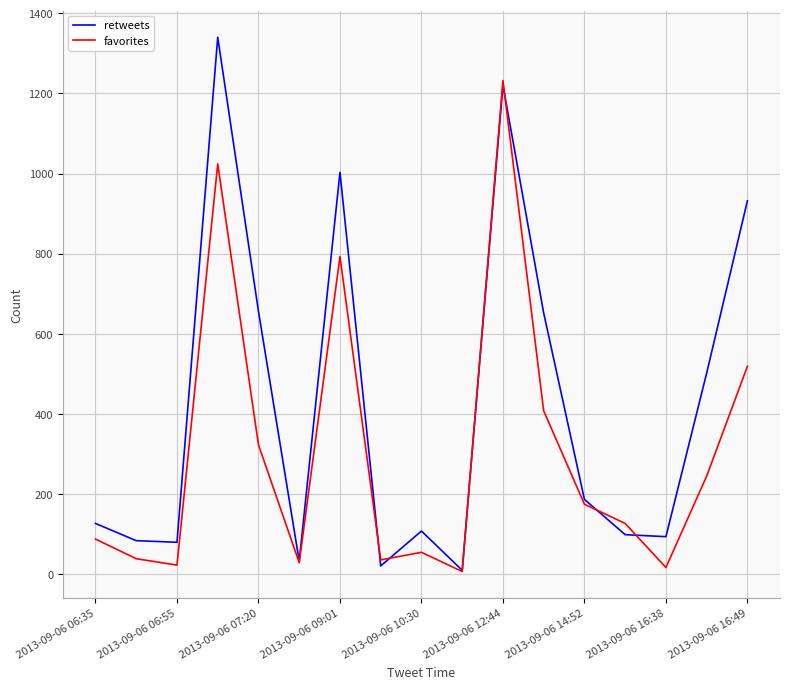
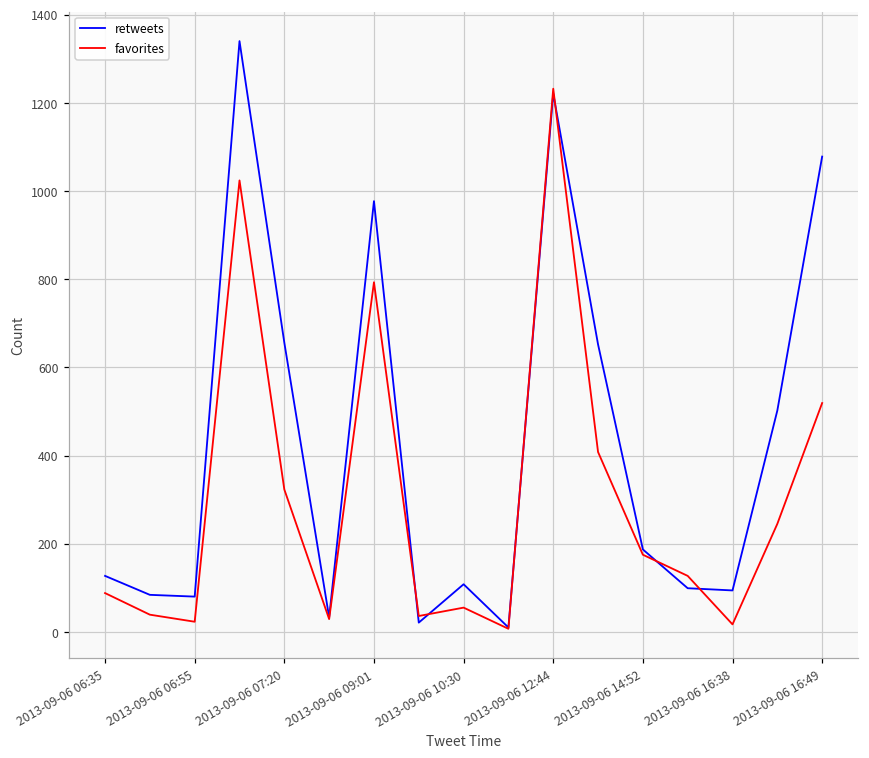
retweets, 2013-09-06 09:01: 1000 -> 980
retweets, 2013-09-06 16:49: 930 -> 1080
